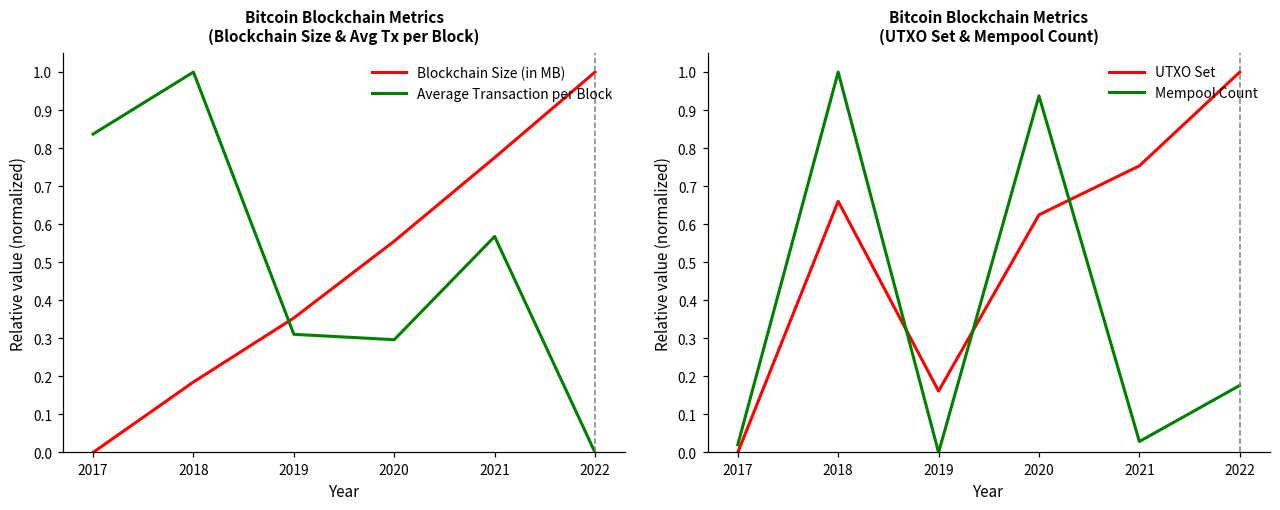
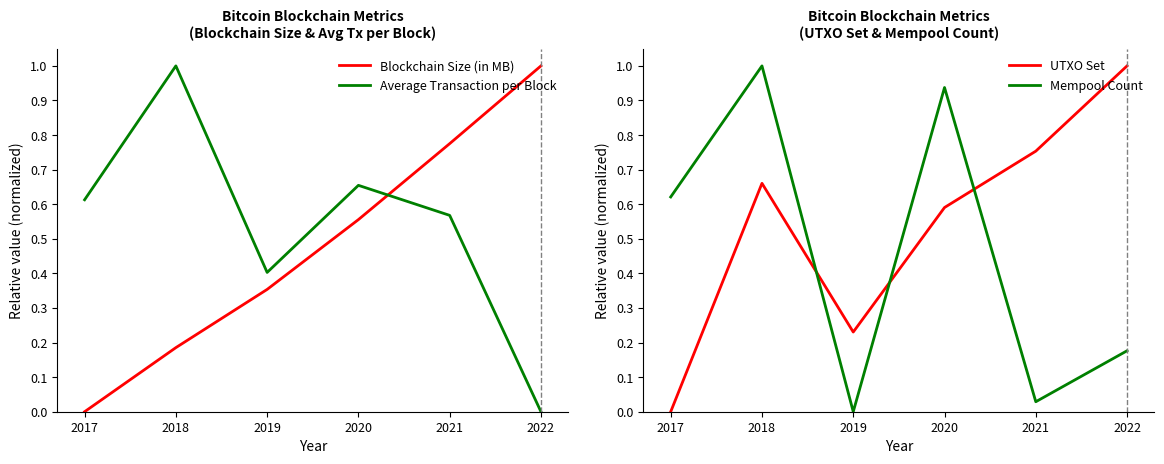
Bitcoin Blockchain Metrics (Blockchain Size & Avg Tx per Block), Average Transaction per Block, 2017: 0.84 -> 0.61
Bitcoin Blockchain Metrics (Blockchain Size & Avg Tx per Block), Average Transaction per Block, 2019: 0.31 -> 0.40
Bitcoin Blockchain Metrics (Blockchain Size & Avg Tx per Block), Average Transaction per Block, 2020: 0.30 -> 0.65
Bitcoin Blockchain Metrics (UTXO Set & Mempool Count), Mempool Count, 2017: 0.02 -> 0.62
Bitcoin Blockchain Metrics (UTXO Set & Mempool Count), UTXO Set, 2019: 0.16 -> 0.23
Bitcoin Blockchain Metrics (UTXO Set & Mempool Count), UTXO Set, 2020: 0.62 -> 0.59
